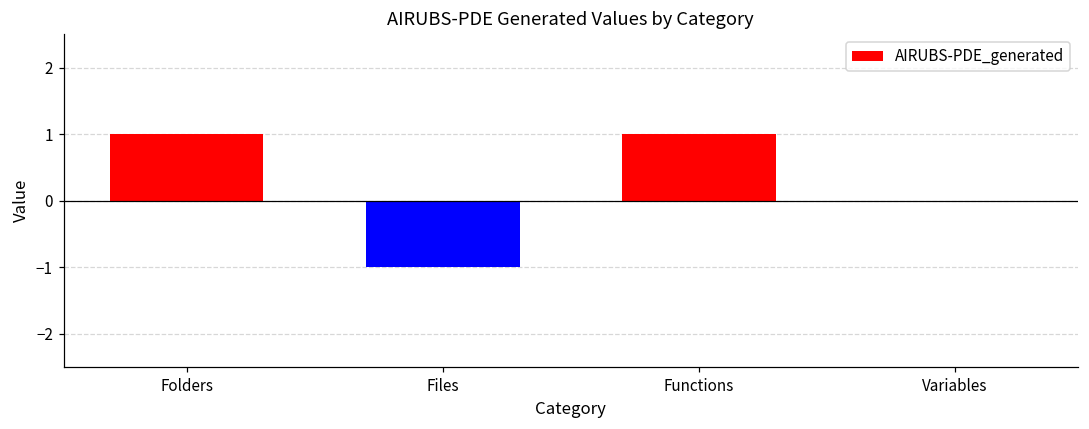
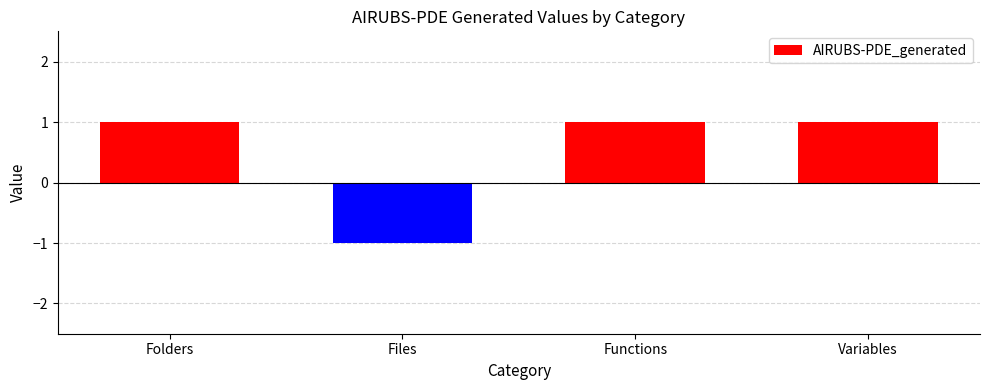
Variables: 0 -> 1
